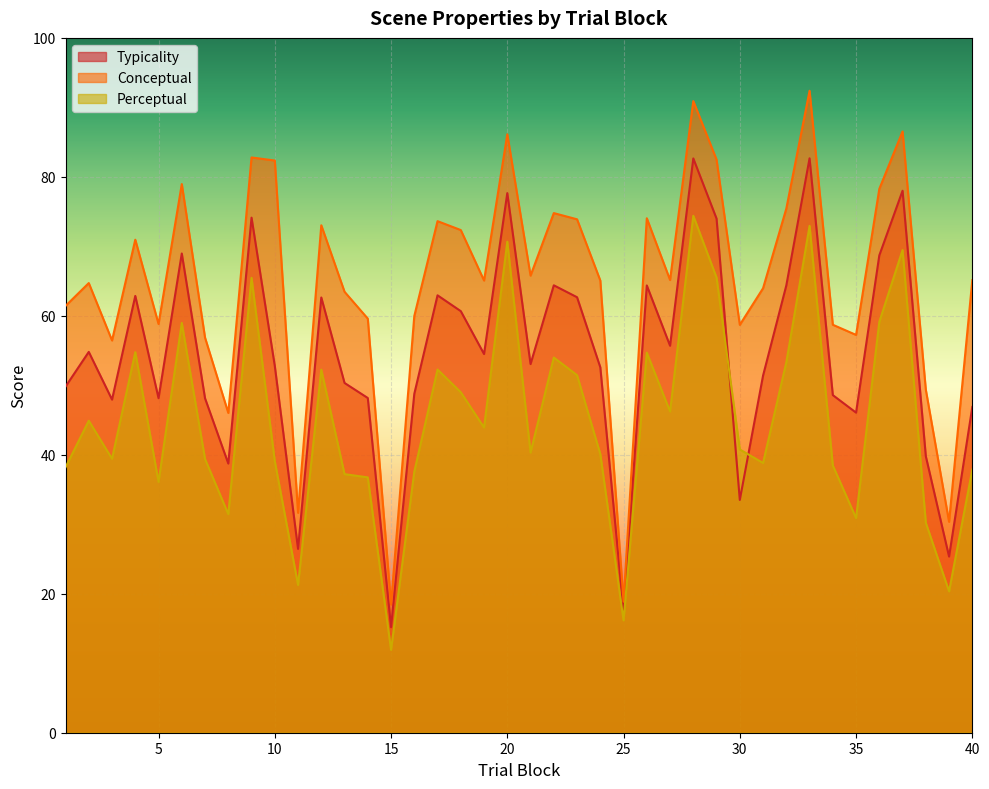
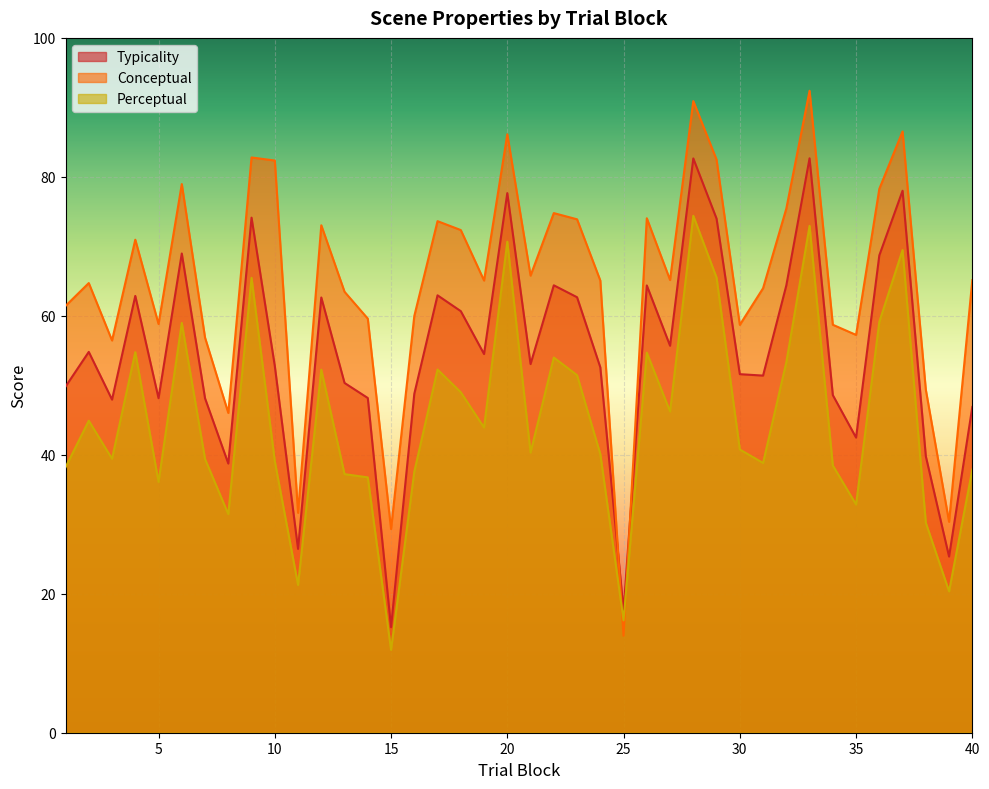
Conceptual, 15: 18 -> 29
Conceptual, 25: 19 -> 14
Typicality, 30: 34 -> 52
Typicality, 35: 46 -> 42
Perceptual, 35: 31 -> 33
